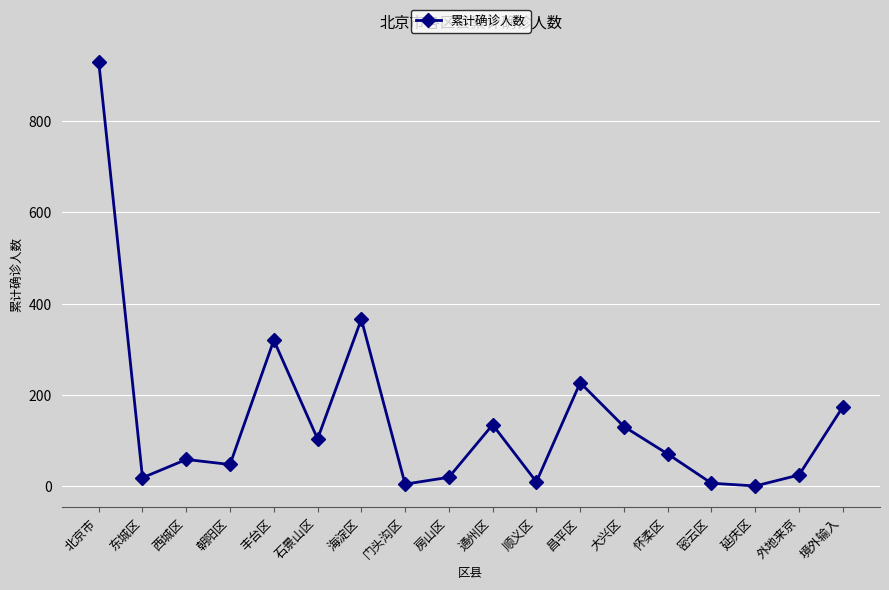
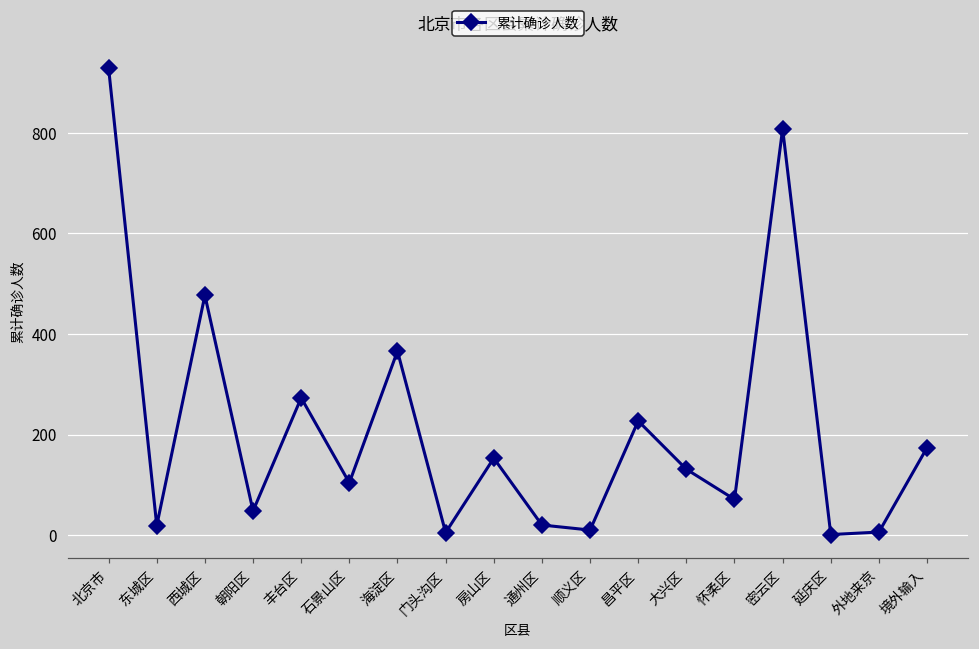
西城区: 60 -> 480
丰台区: 320 -> 270
房山区: 20 -> 150
通州区: 140 -> 20
密云区: 10 -> 810
外地来京: 30 -> 10
